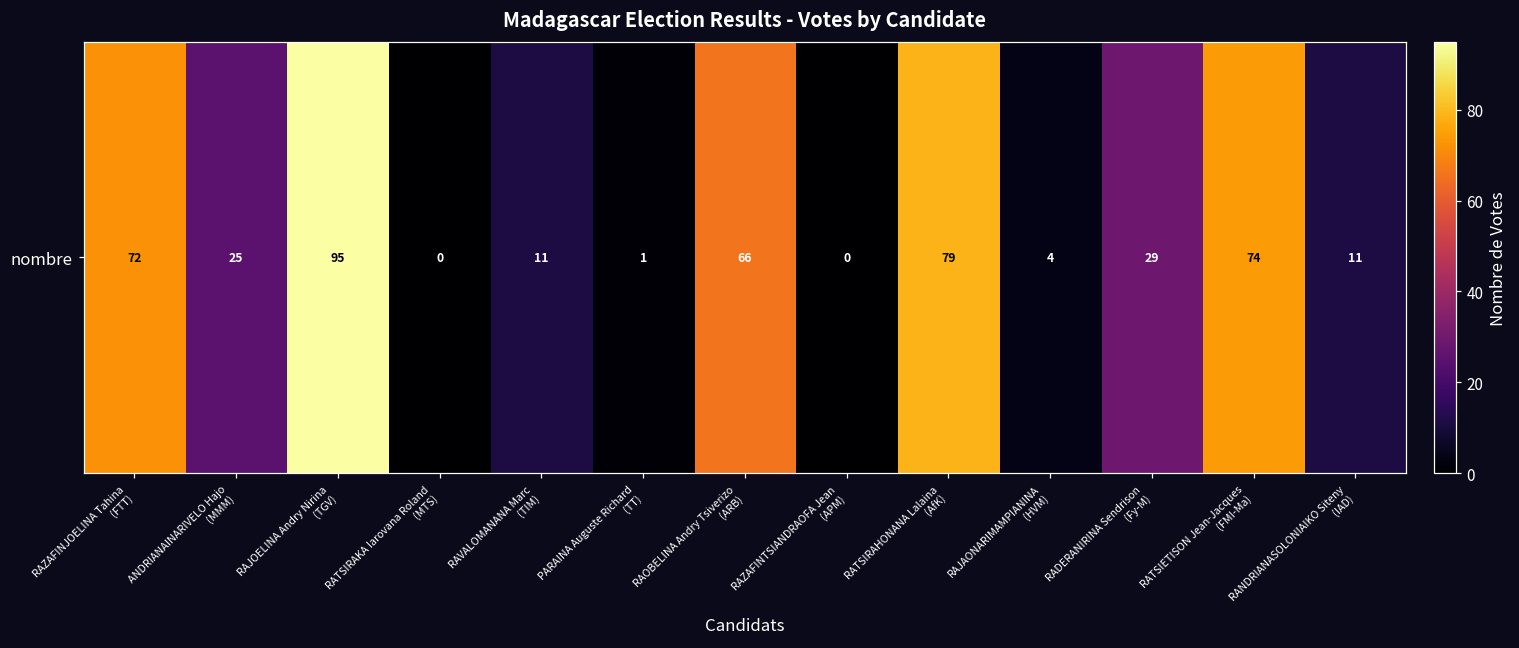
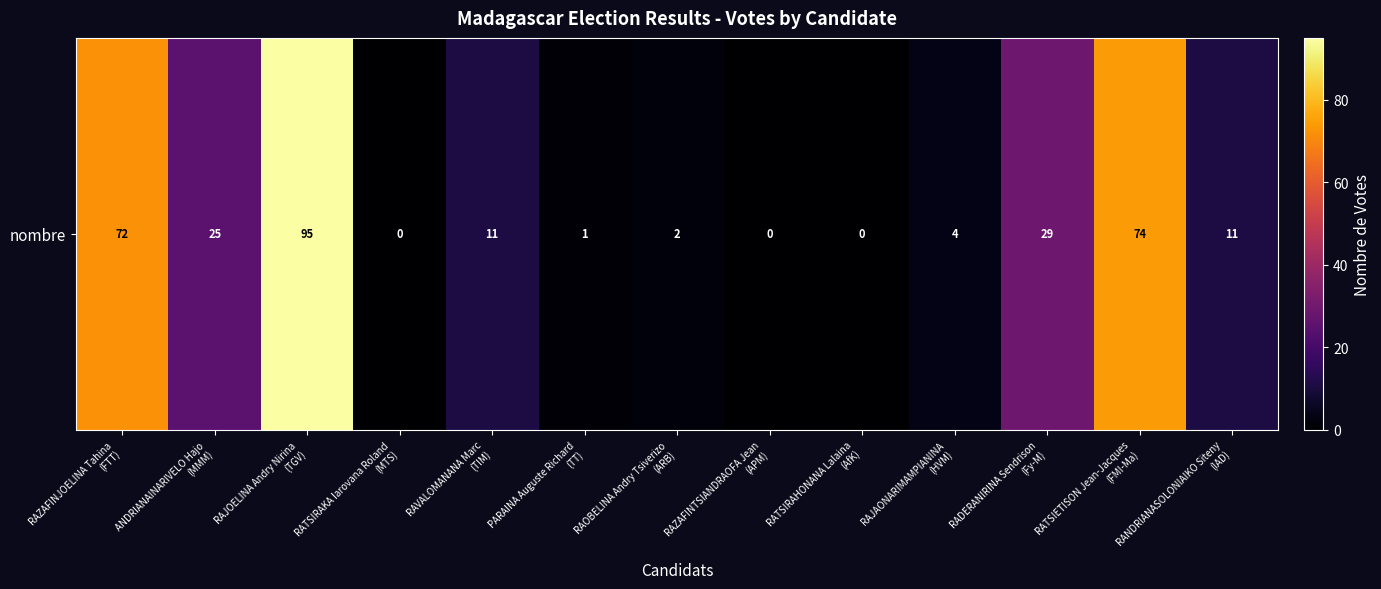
nombre, RAOBELINA Andry Tsiverizo (ARB): 66 -> 2
nombre, RATSIRAHONANA Lalaina (AfK): 79 -> 0
